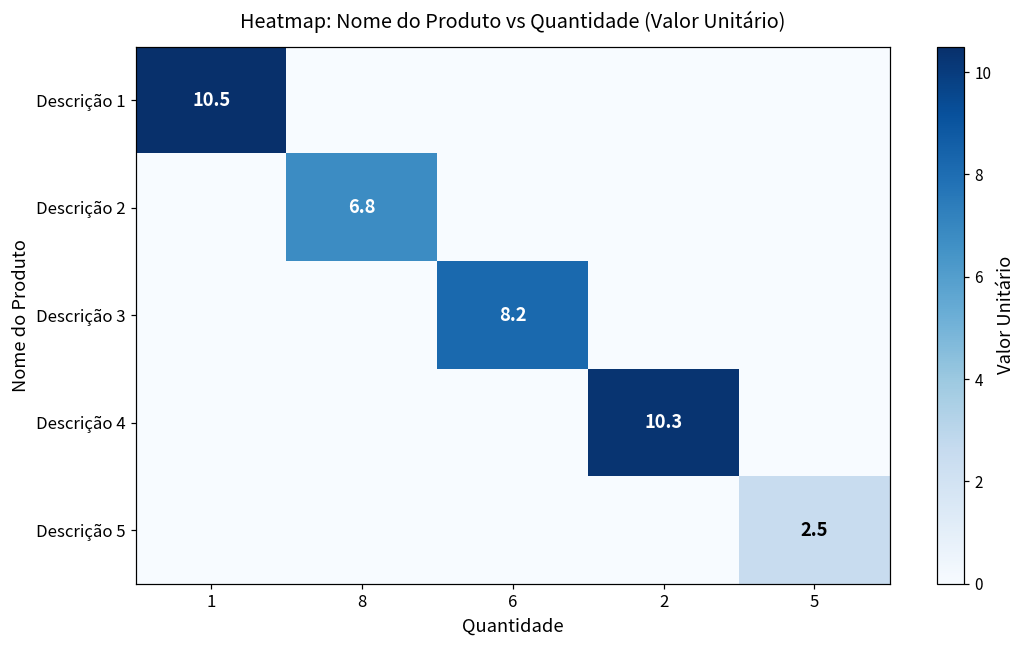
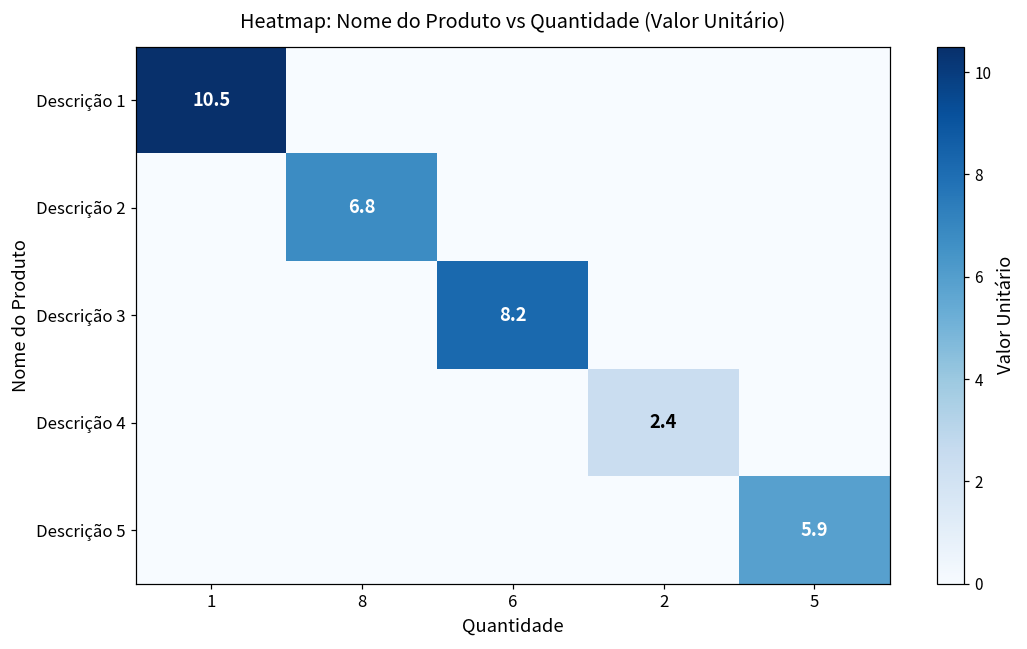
Descrição 4, 2: 10.3 -> 2.4
Descrição 5, 5: 2.5 -> 5.9
